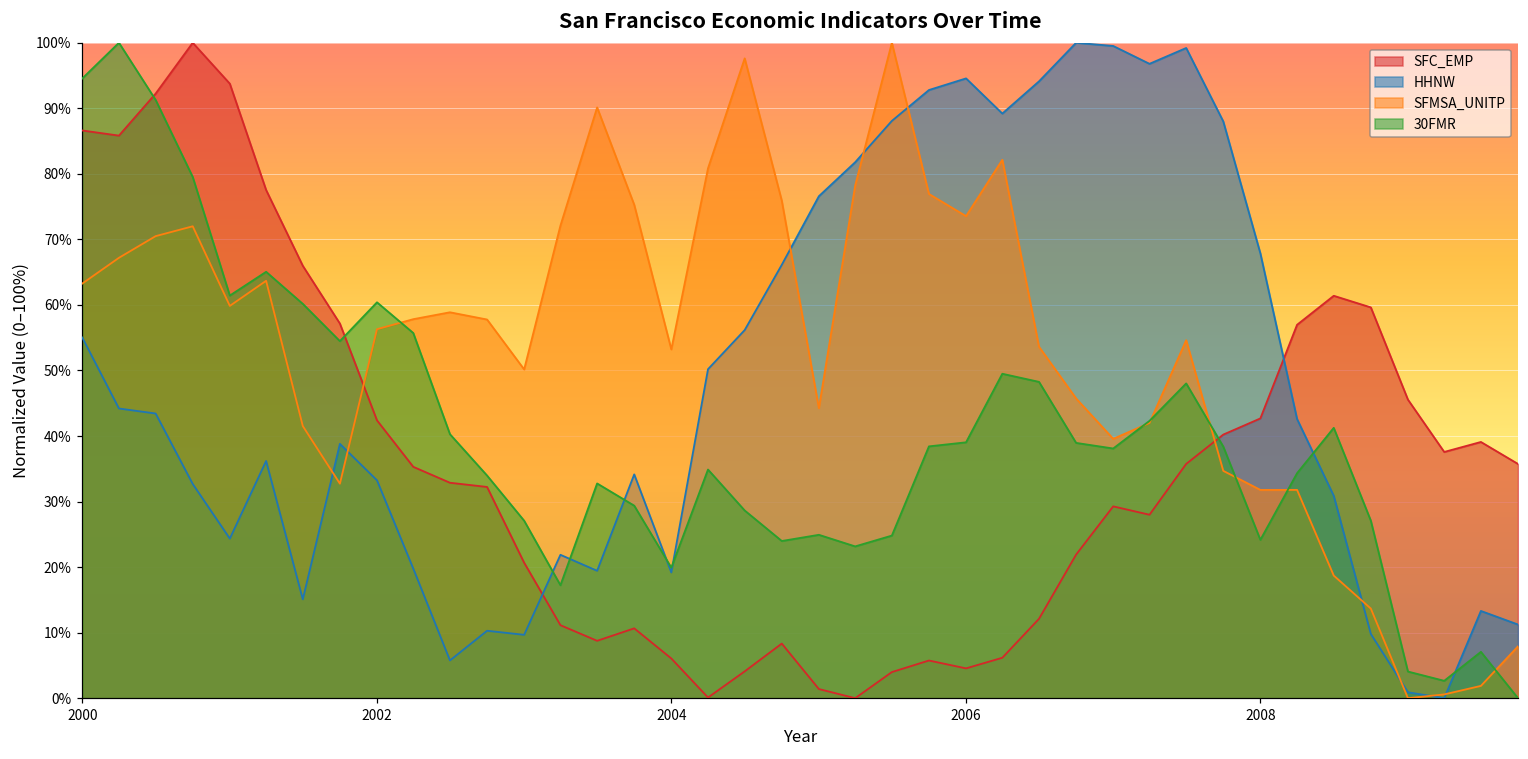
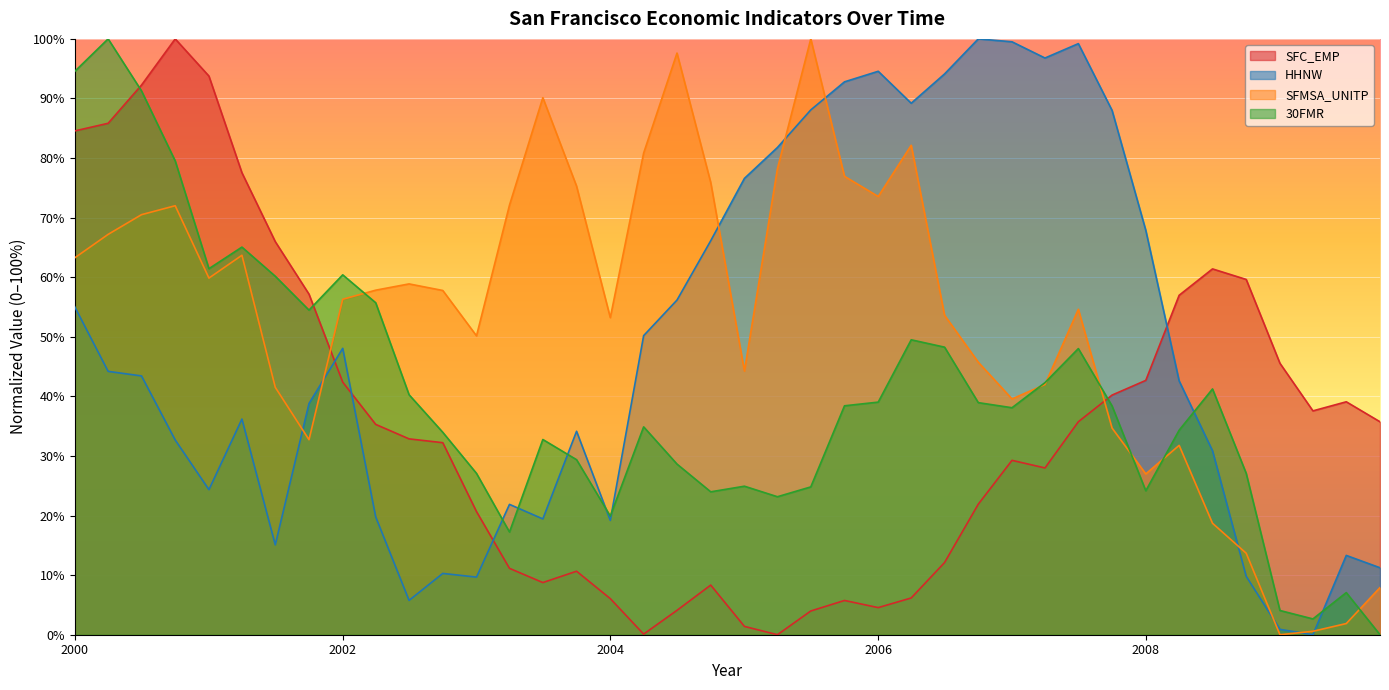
SFC_EMP, 2000: 87% -> 85%
HHNW, 2002: 33% -> 48%
SFMSA_UNITP, 2008: 32% -> 27%
